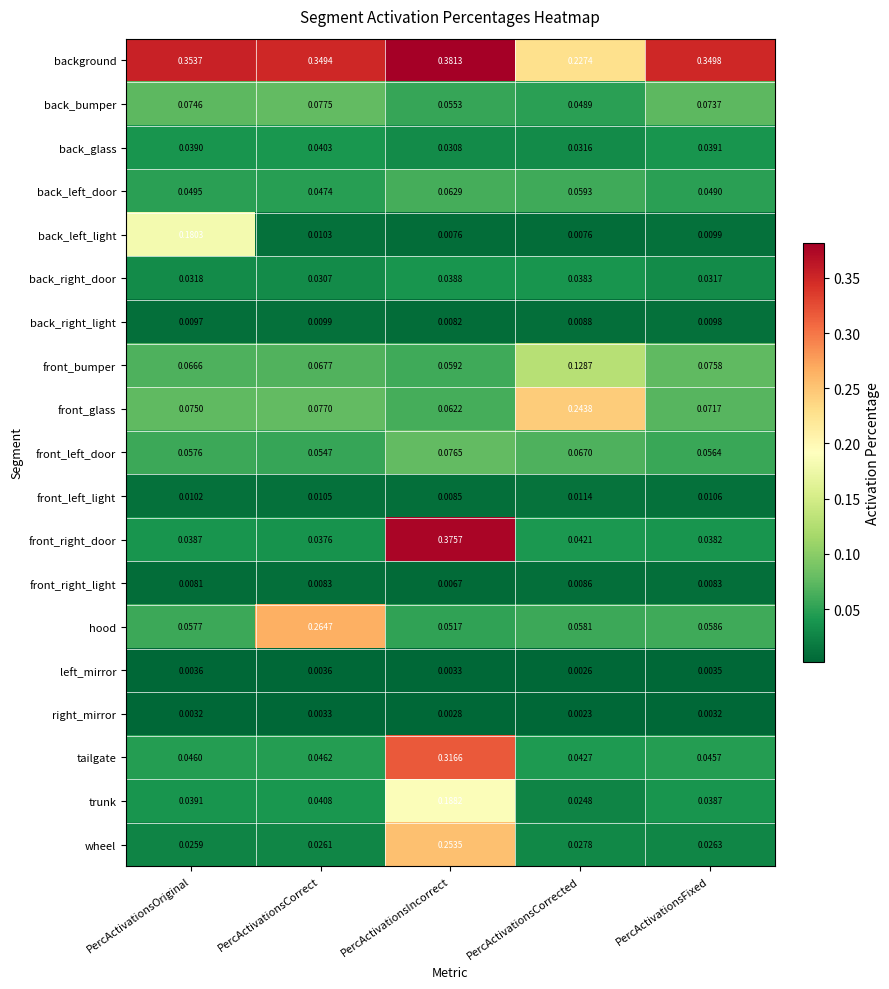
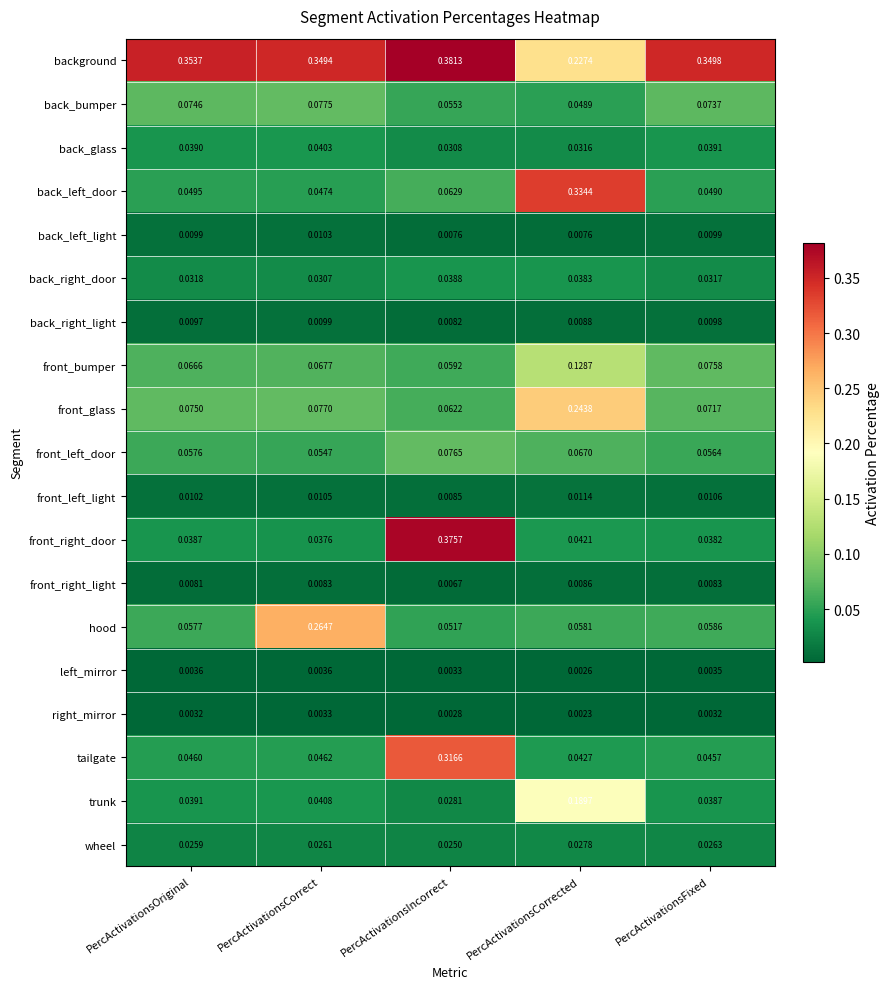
back_left_door, PercActivationsCorrected: 0.0593 -> 0.3344
back_left_light, PercActivationsOriginal: 0.1803 -> 0.0099
trunk, PercActivationsIncorrect: 0.1882 -> 0.0281
trunk, PercActivationsCorrected: 0.0248 -> 0.1897
wheel, PercActivationsIncorrect: 0.2535 -> 0.0250
